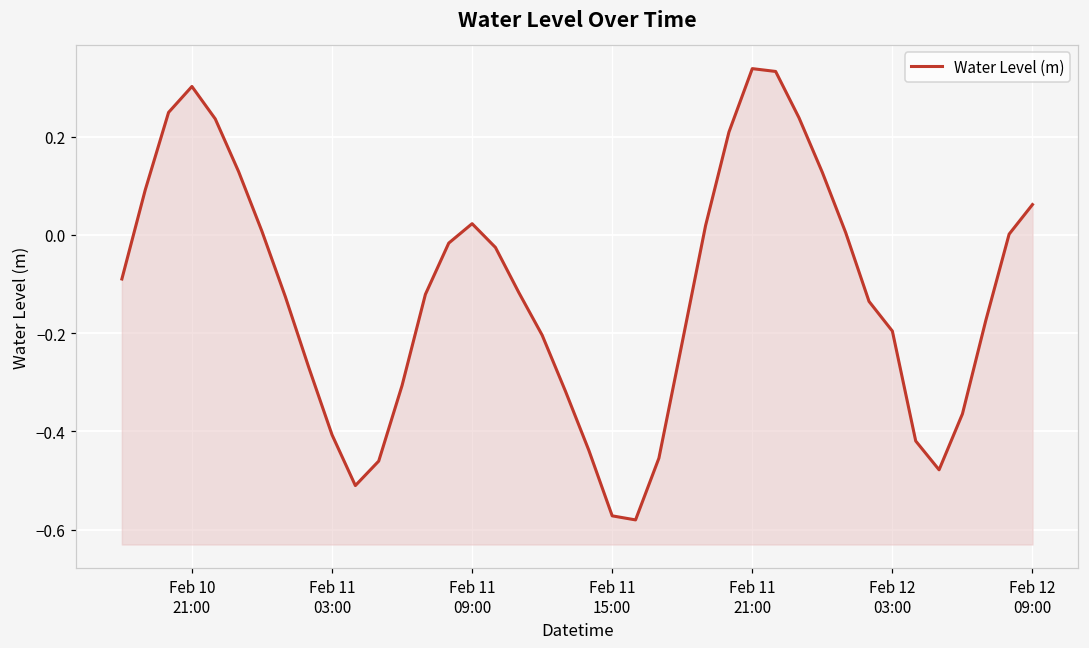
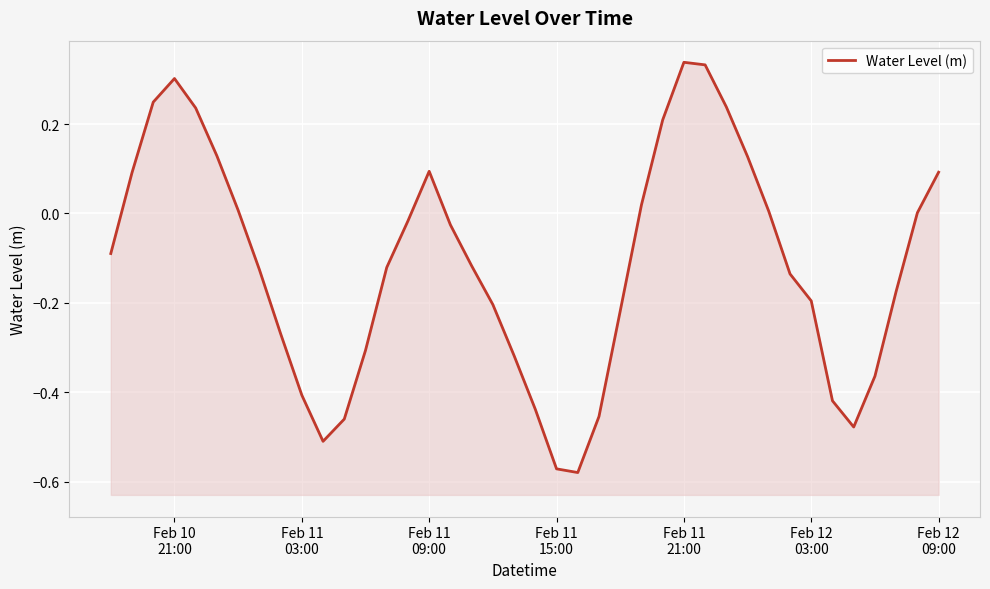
Feb 11 09:00: 0.02 -> 0.09
Feb 12 09:00: 0.06 -> 0.09
